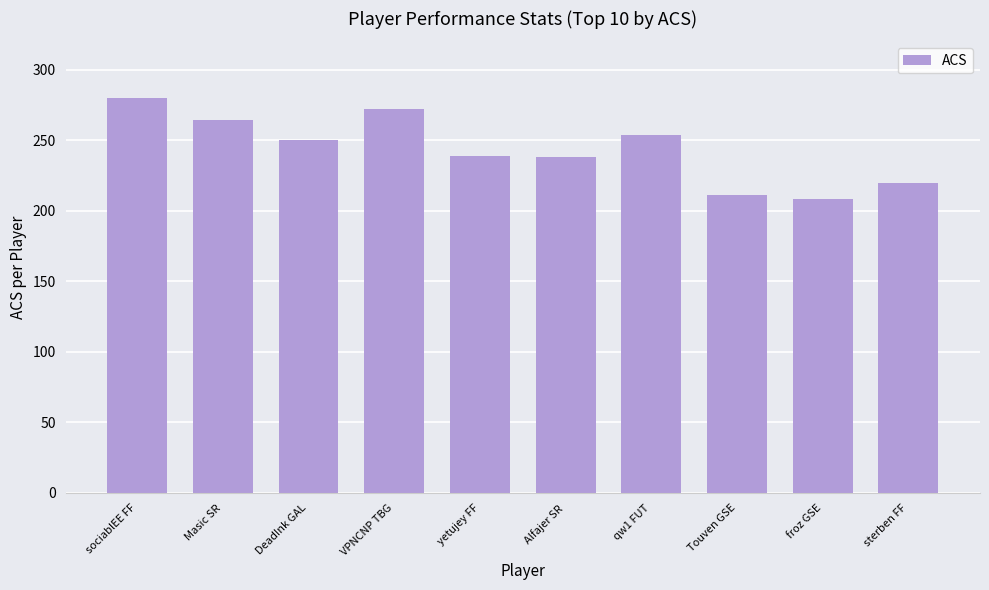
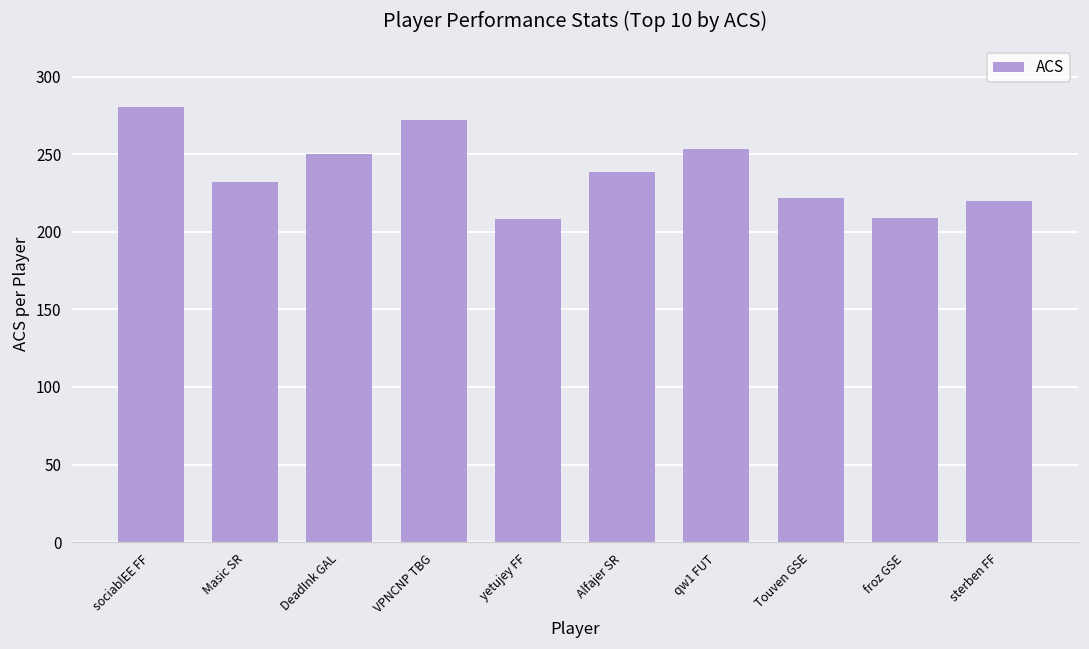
Masic SR: 264 -> 232
yetujey FF: 239 -> 208
Touven GSE: 211 -> 222
